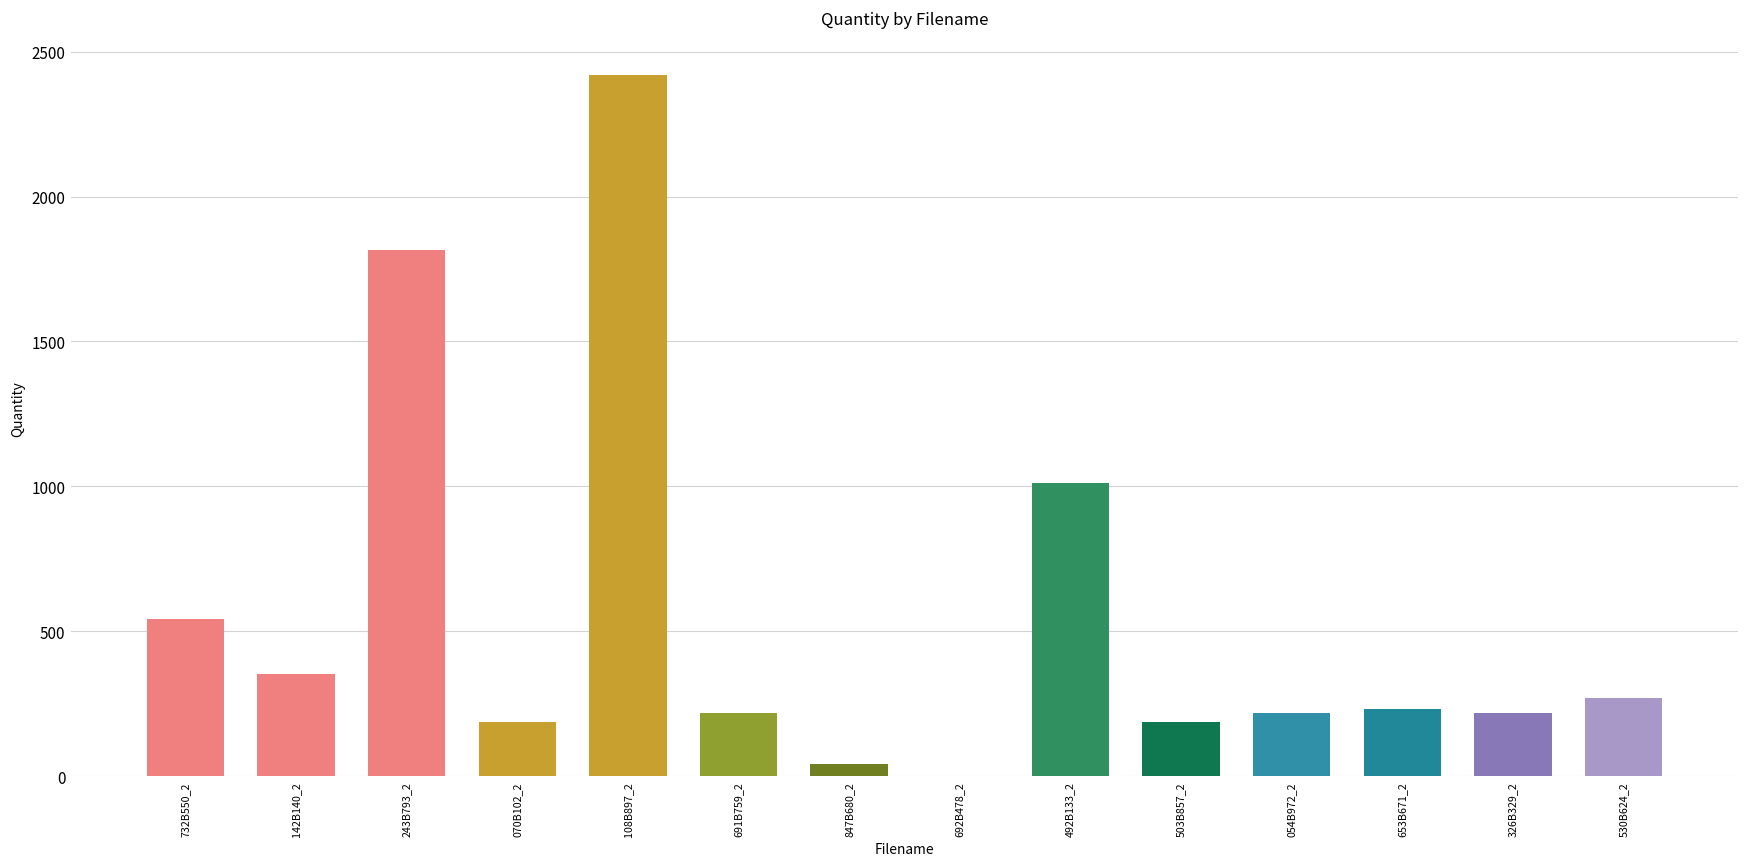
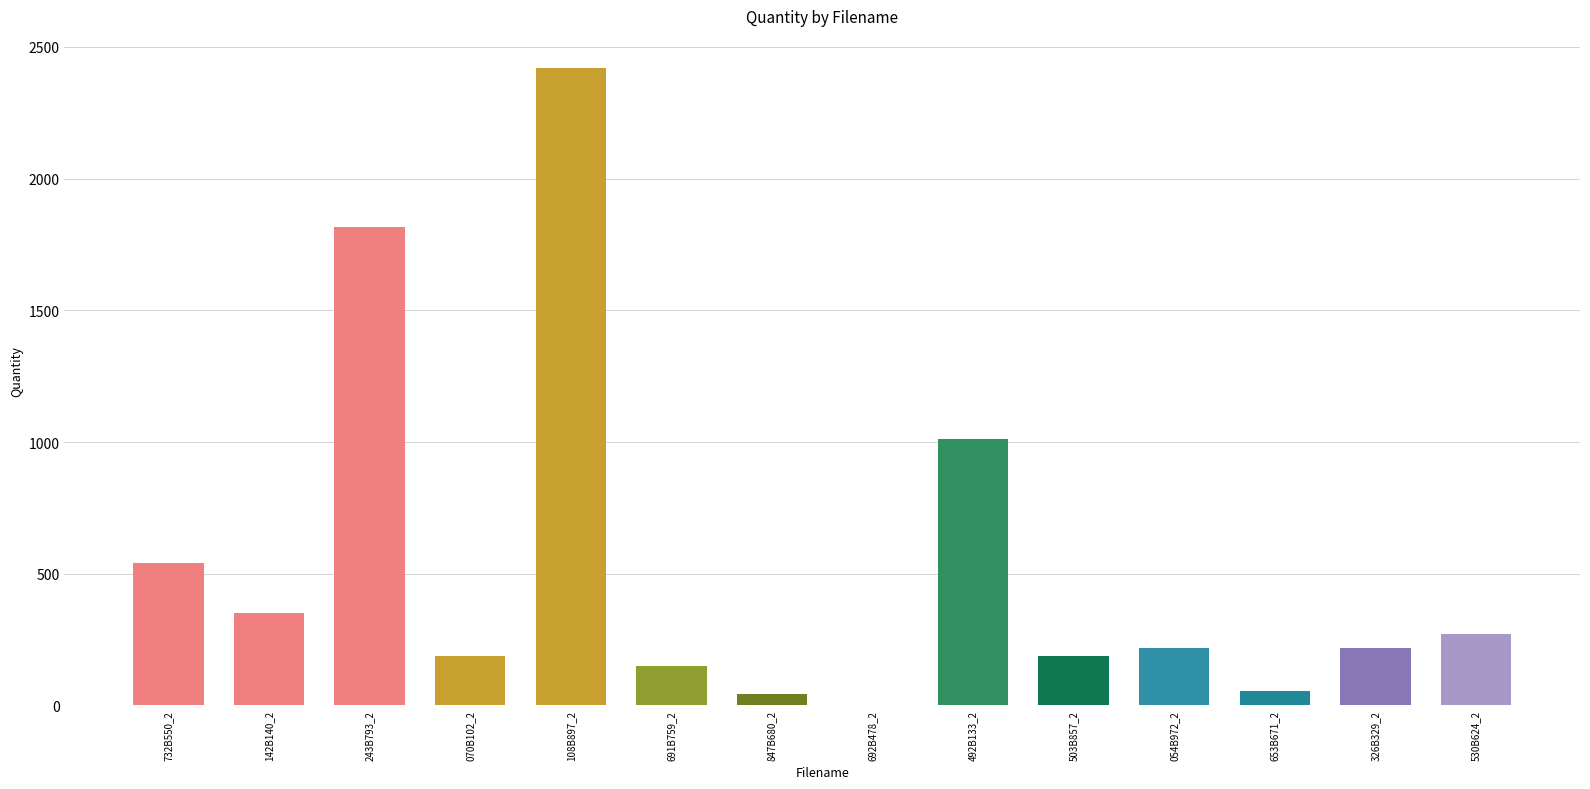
691B759_2: 220 -> 150
653B671_2: 230 -> 60
